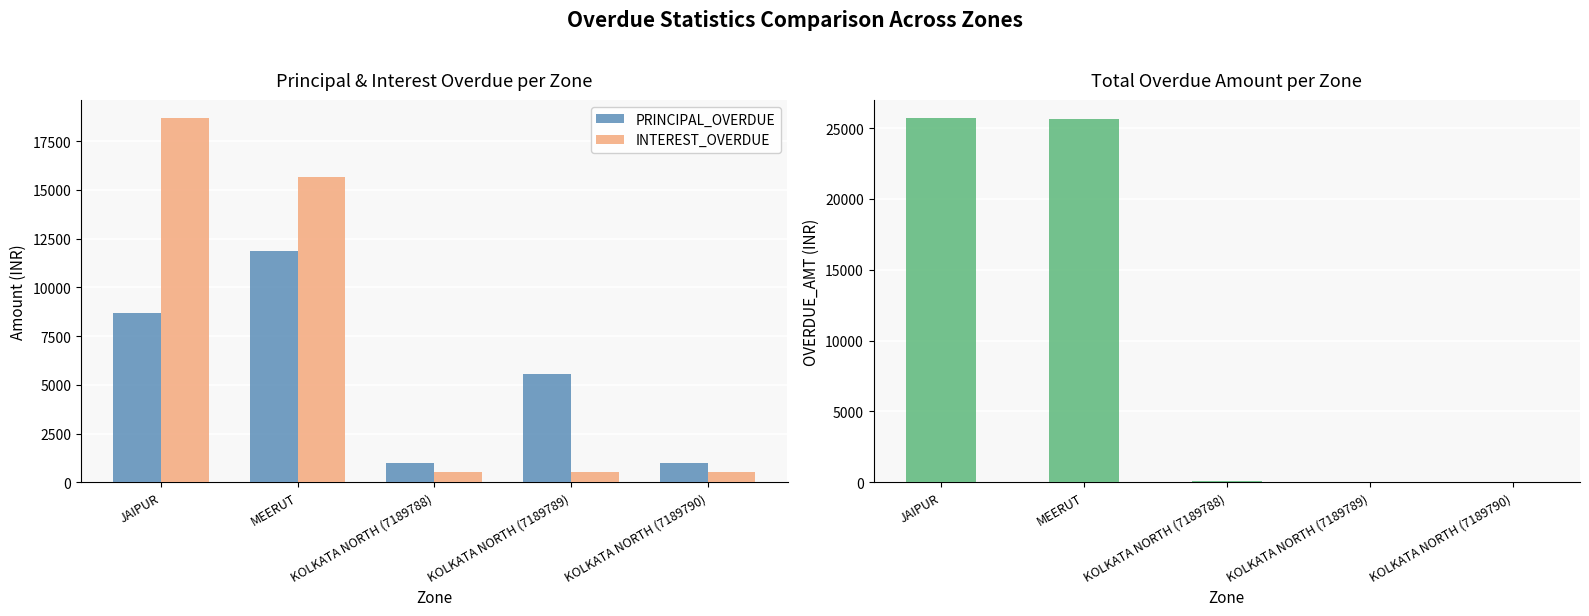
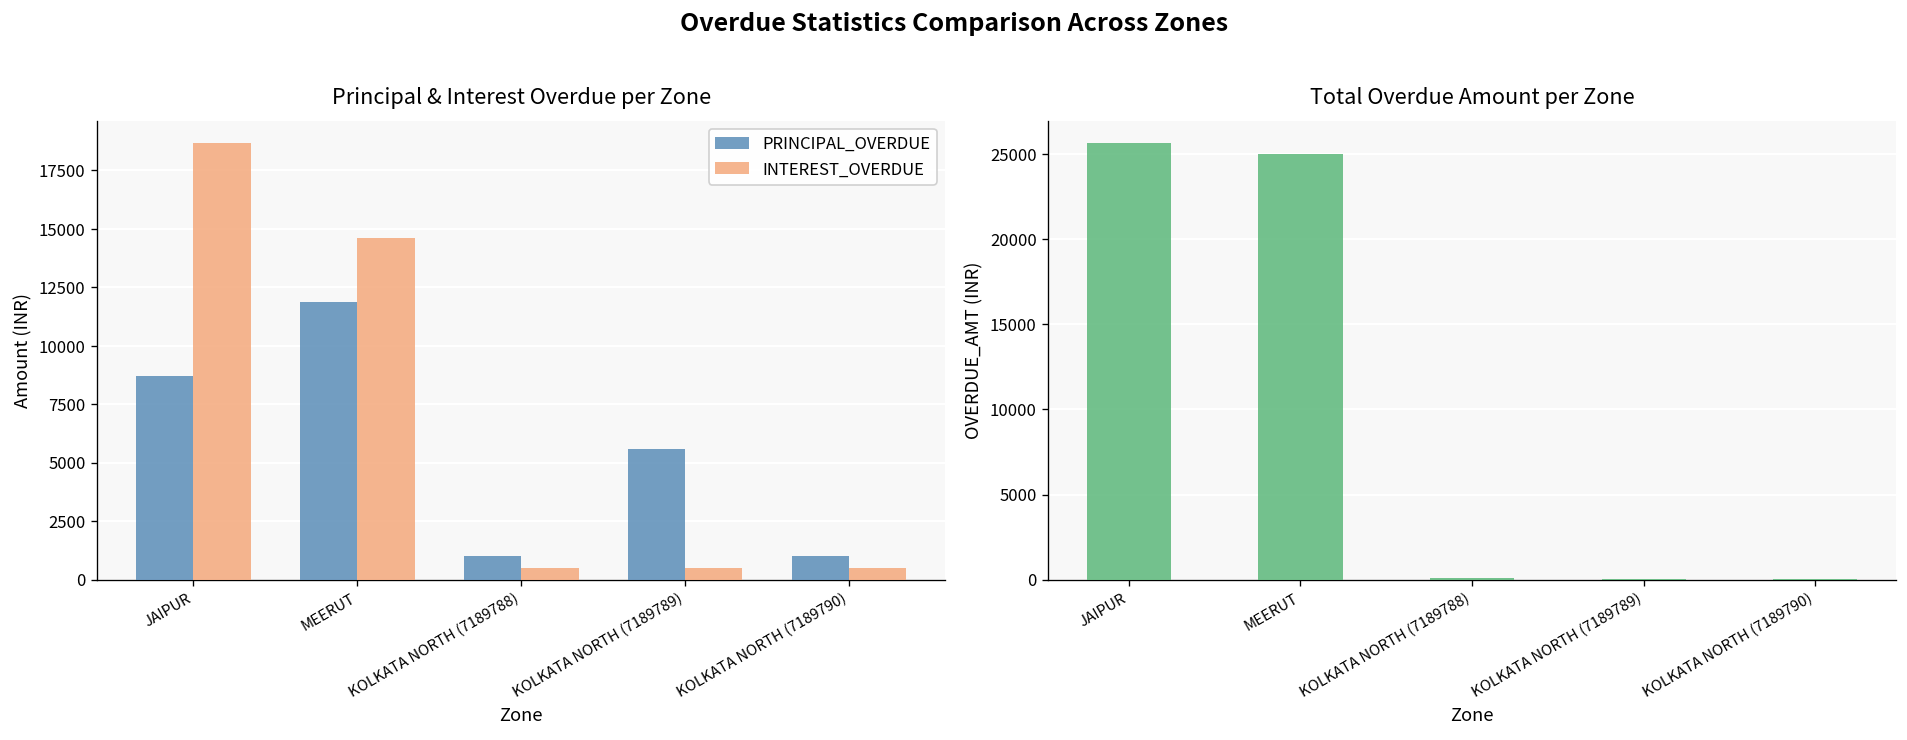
Principal & Interest Overdue per Zone, INTEREST_OVERDUE, MEERUT: 15700 -> 14600
Total Overdue Amount per Zone, MEERUT: 25600 -> 25000
